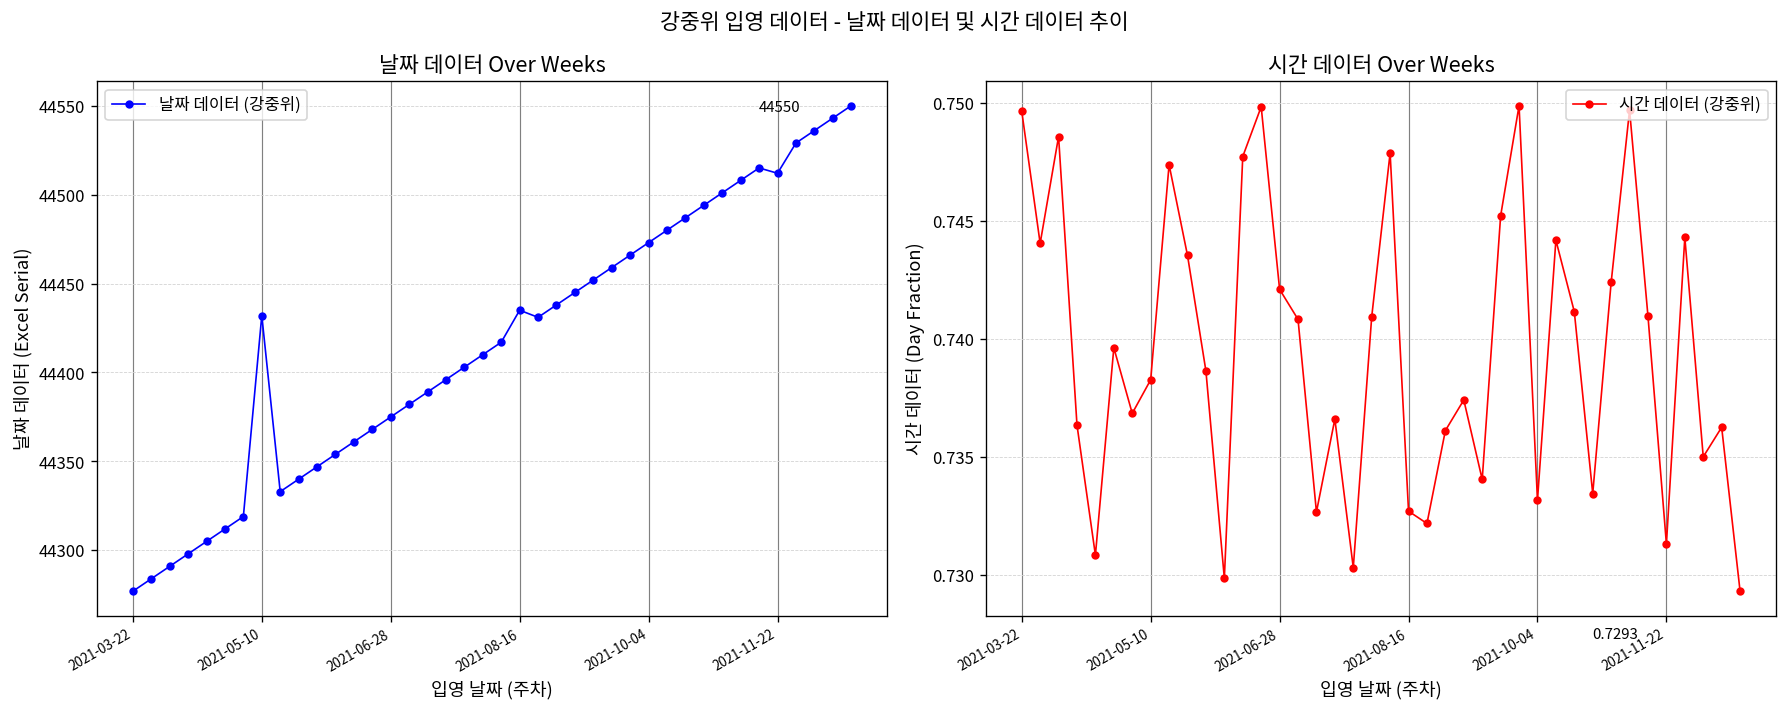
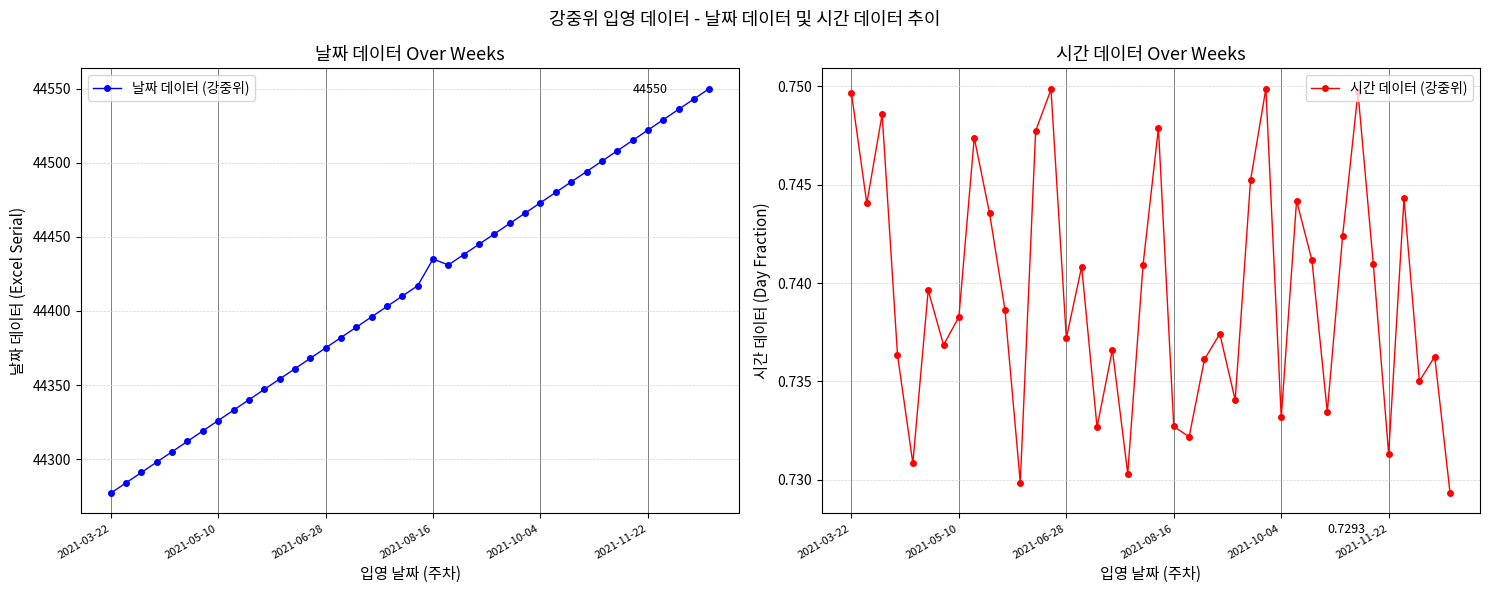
날짜 데이터 Over Weeks, 2021-05-10: 44432 -> 44326
날짜 데이터 Over Weeks, 2021-11-22: 44512 -> 44522
시간 데이터 Over Weeks, 2021-06-28: 0.7421 -> 0.7372
